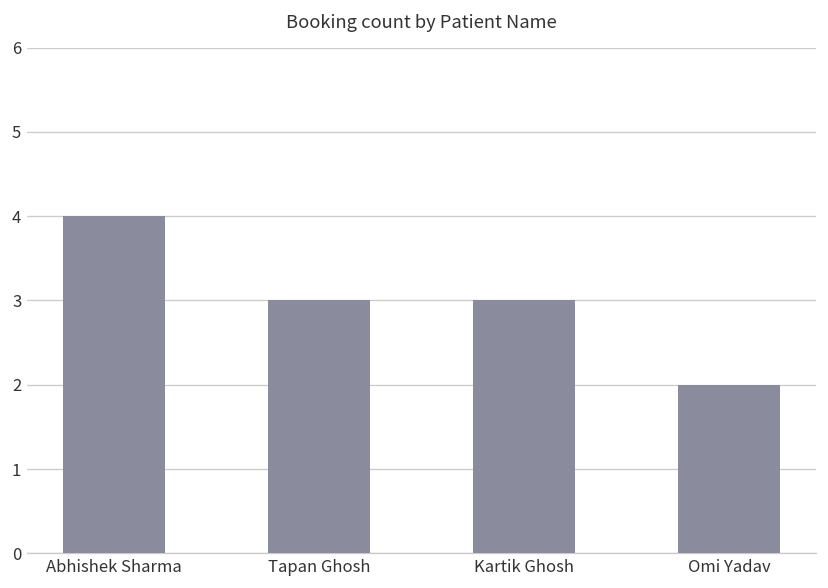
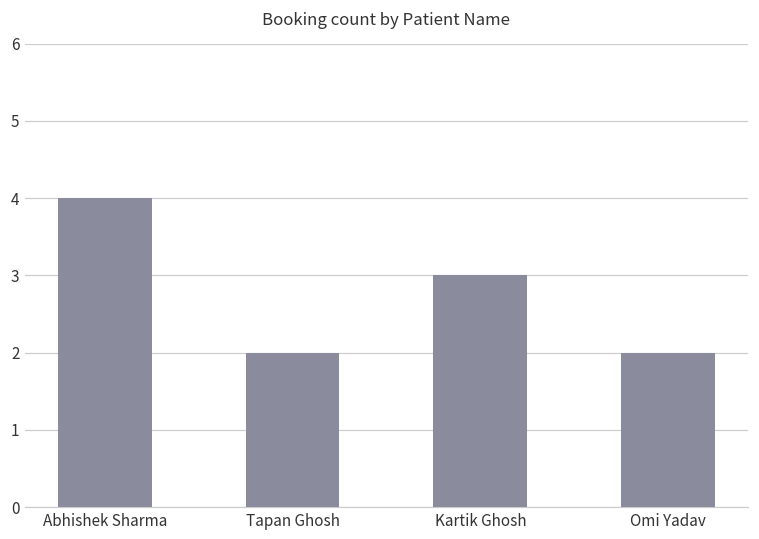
Tapan Ghosh: 3 -> 2
